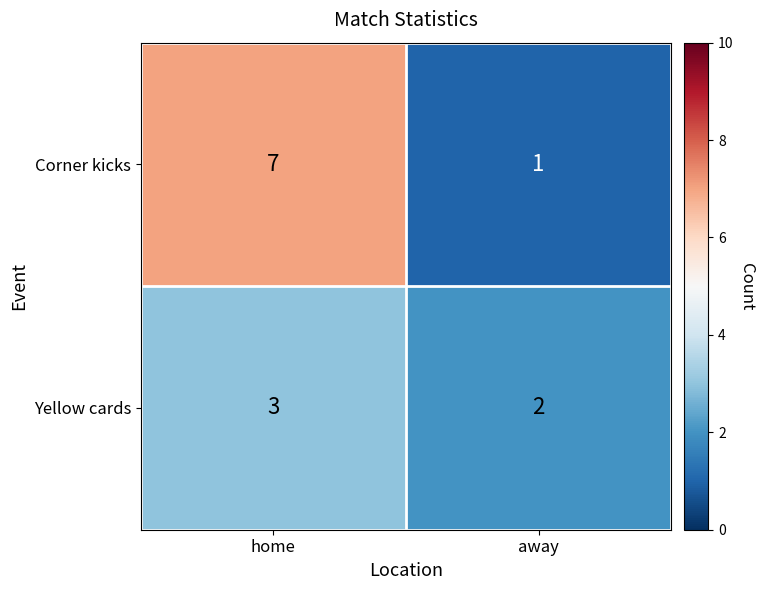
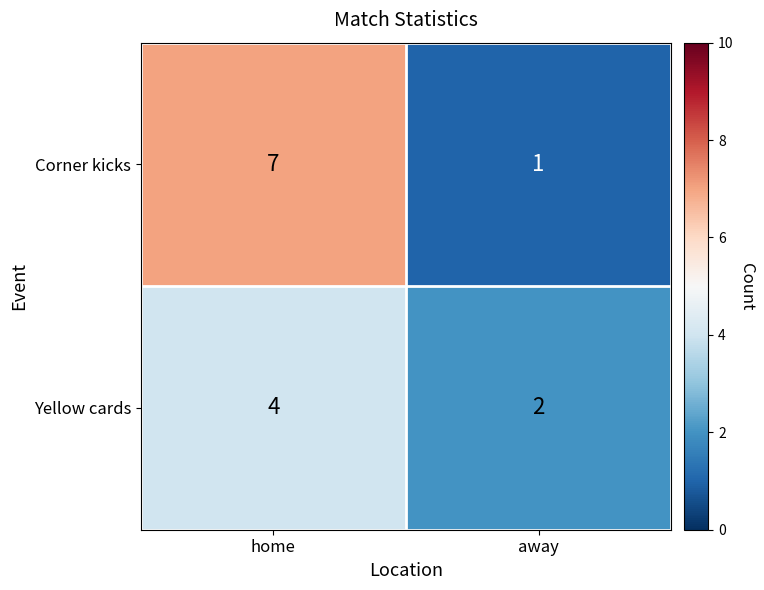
Yellow cards, home: 3 -> 4
